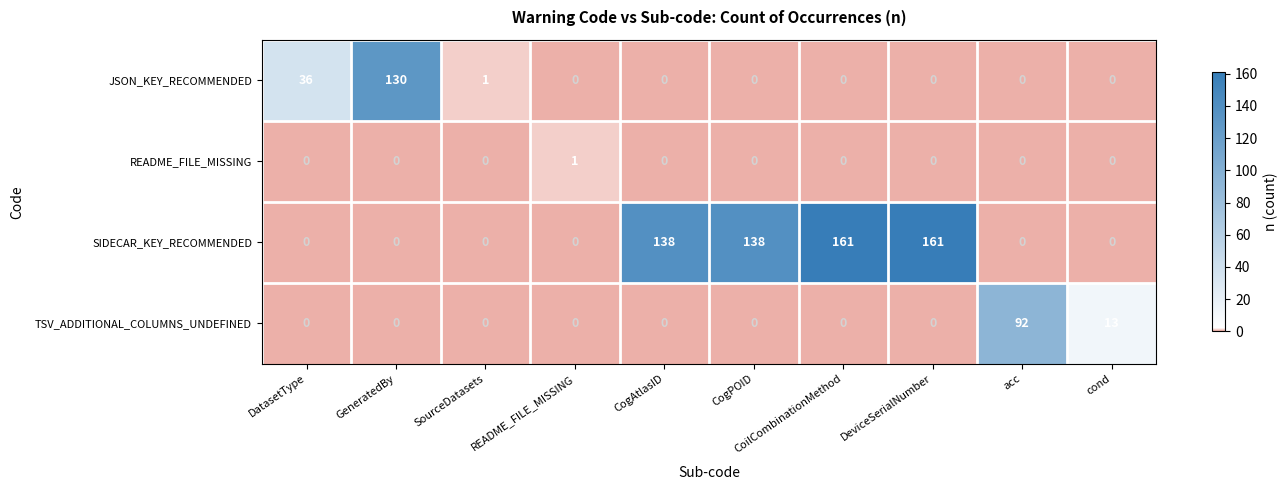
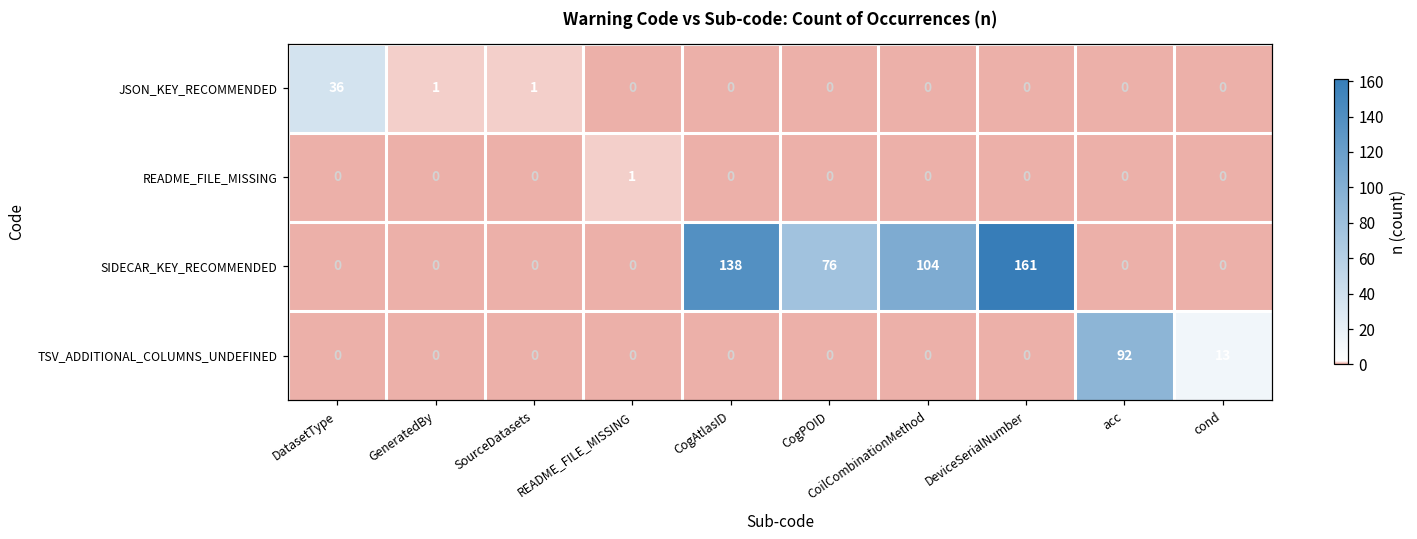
JSON_KEY_RECOMMENDED, GeneratedBy: 130 -> 1
SIDECAR_KEY_RECOMMENDED, CogPOID: 138 -> 76
SIDECAR_KEY_RECOMMENDED, CoilCombinationMethod: 161 -> 104
